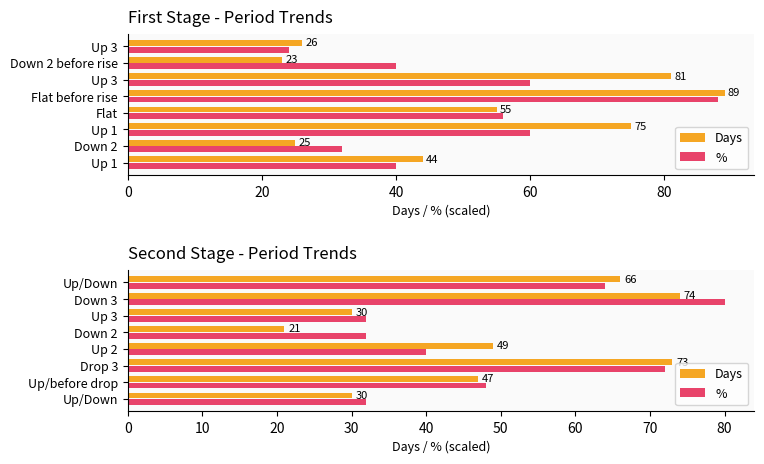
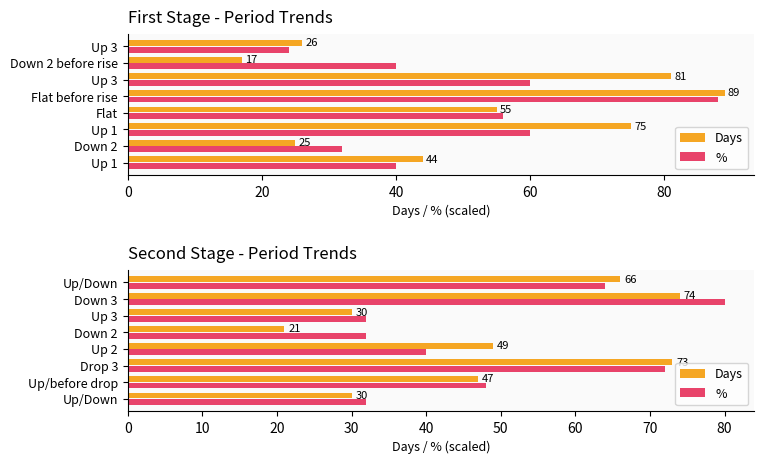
First Stage - Period Trends, Days, Down 2 before rise: 23 -> 17
